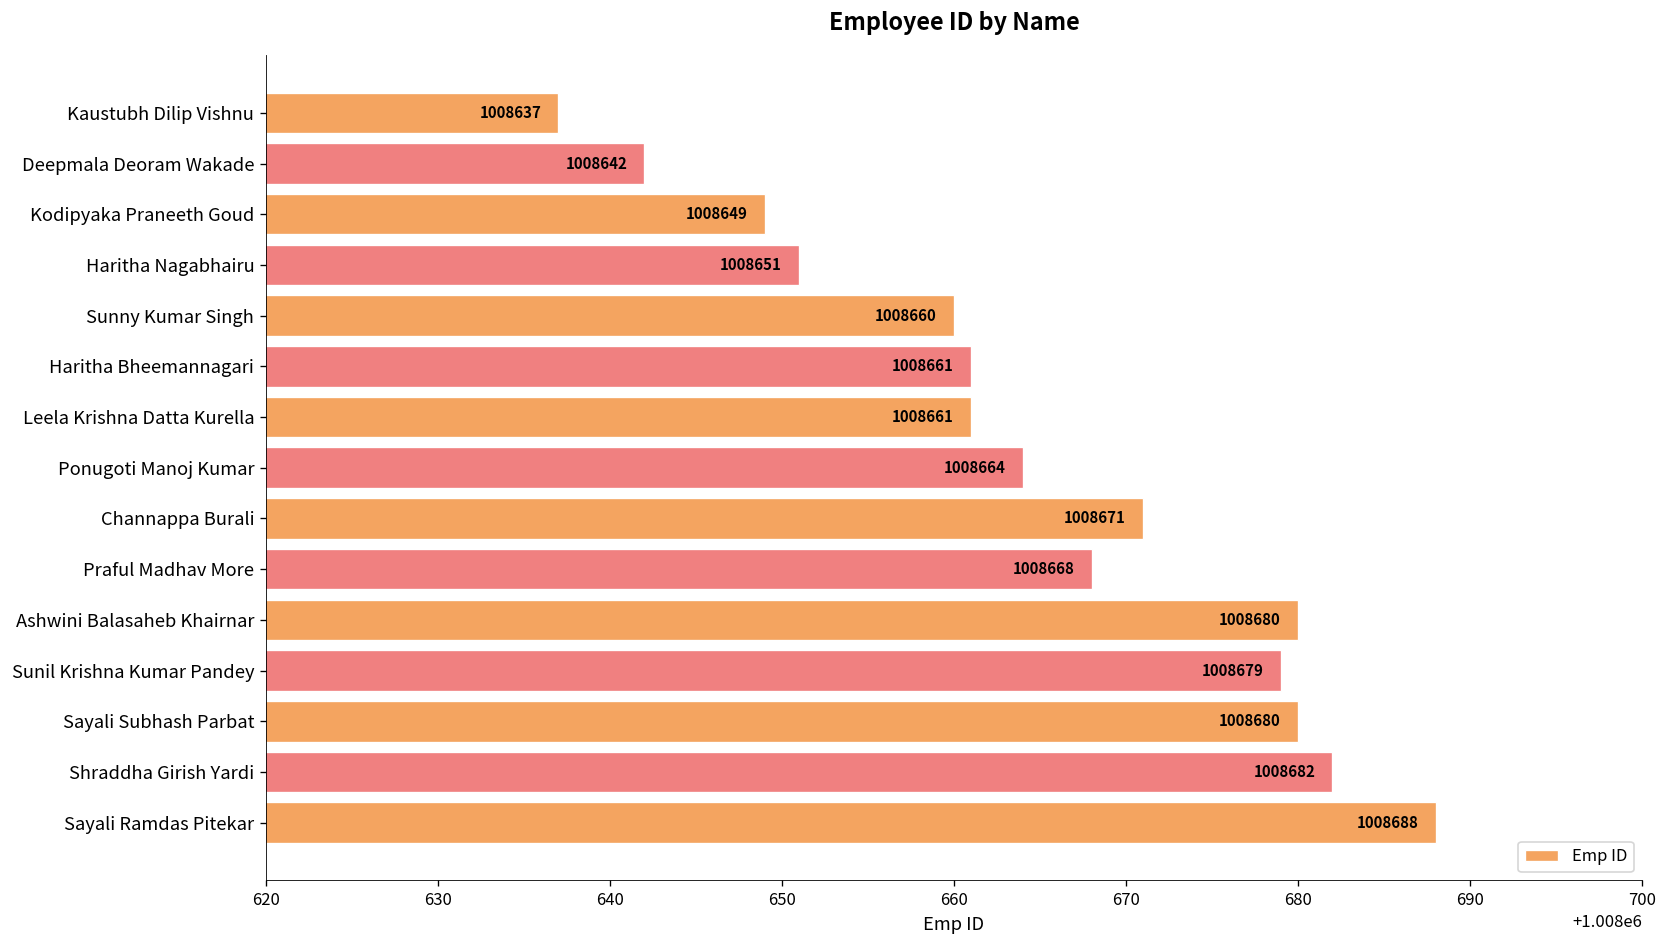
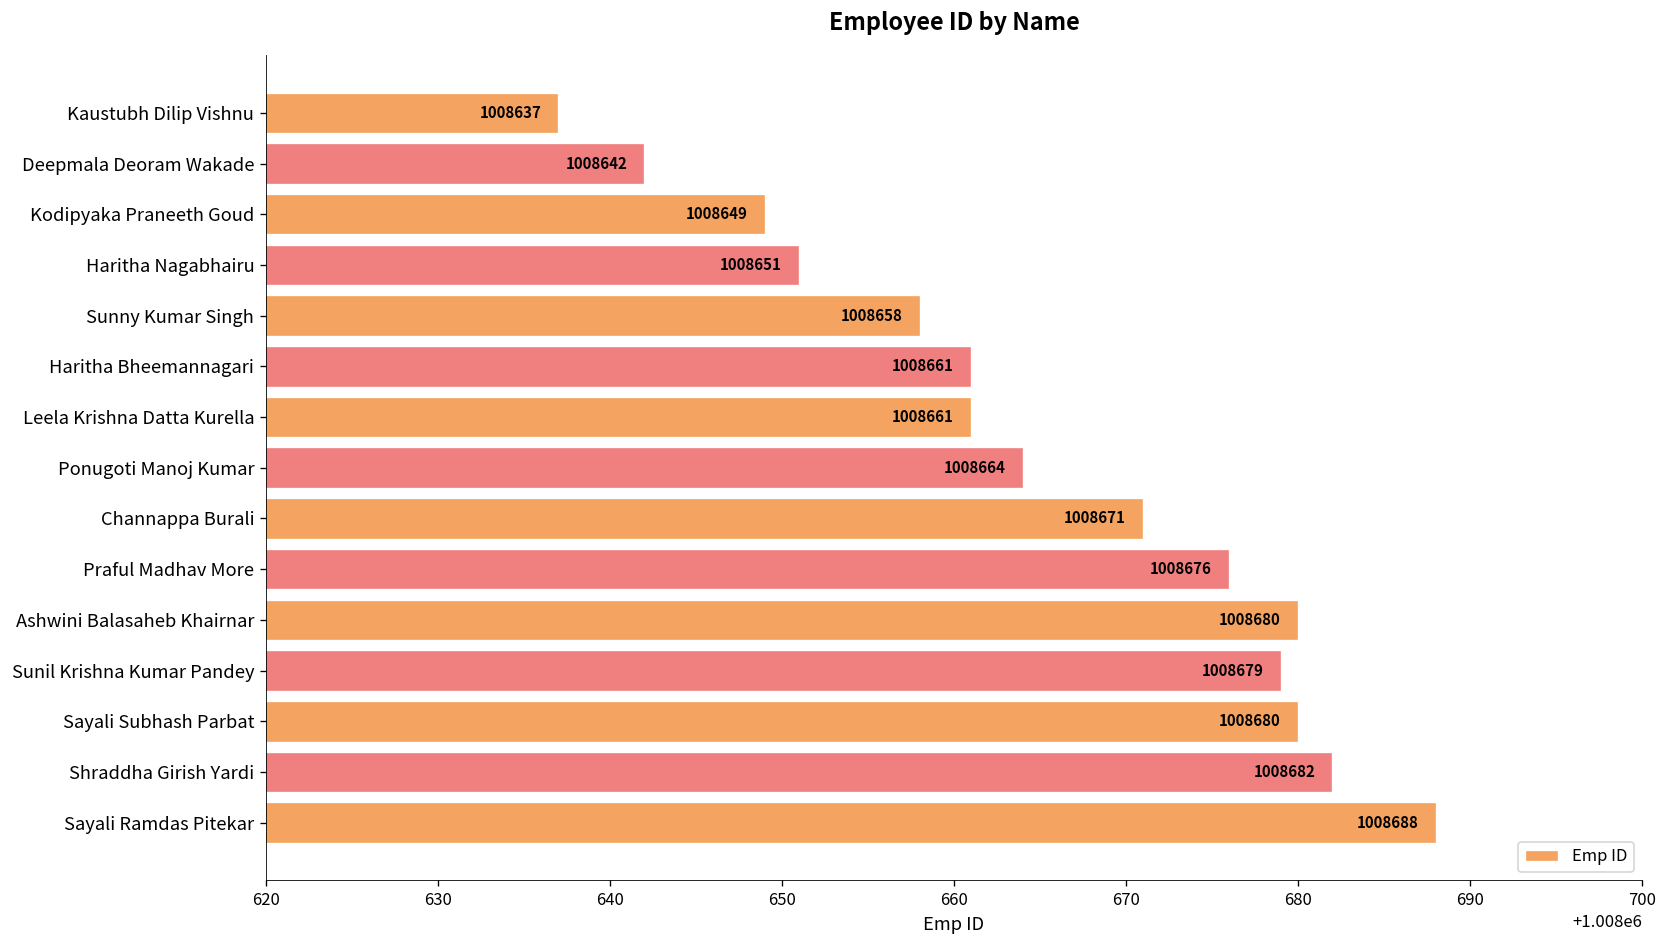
Sunny Kumar Singh: 1008660 -> 1008658
Praful Madhav More: 1008668 -> 1008676
